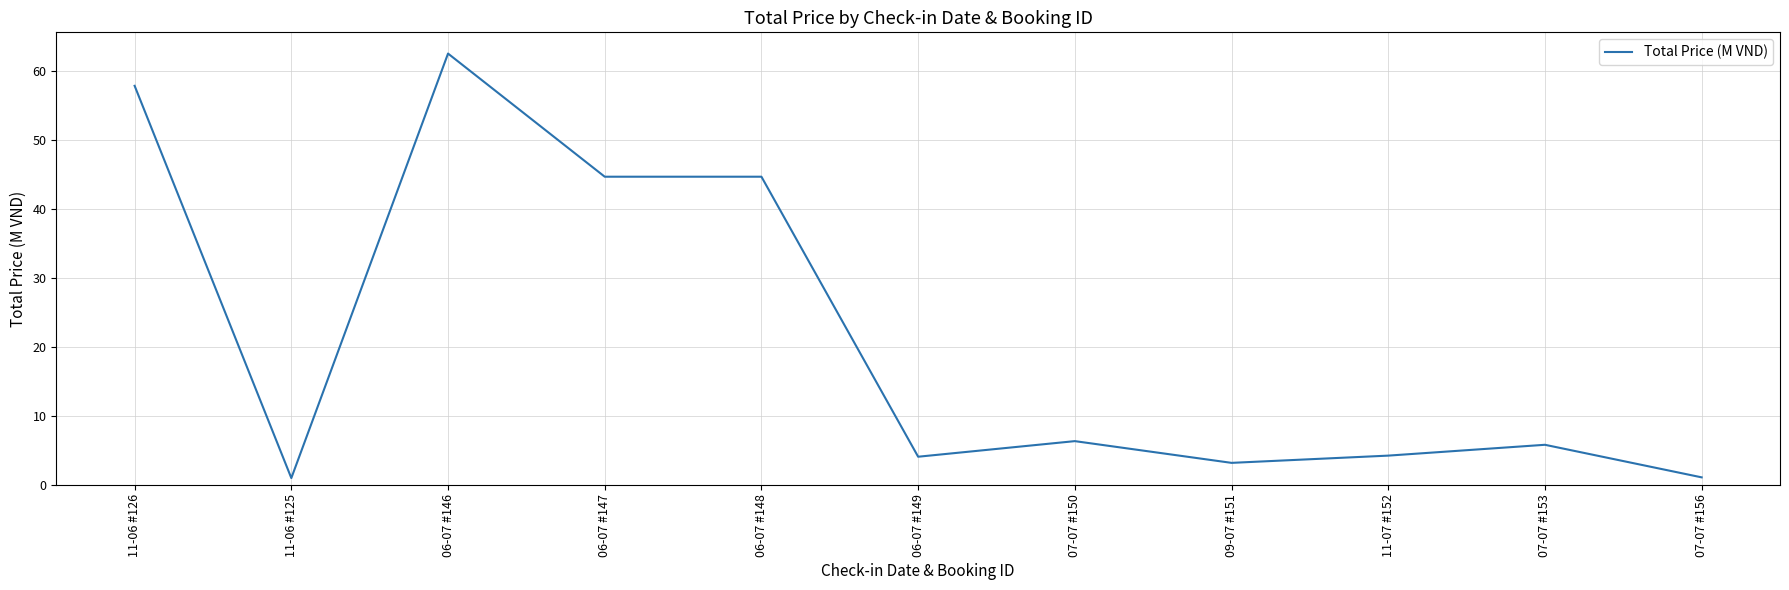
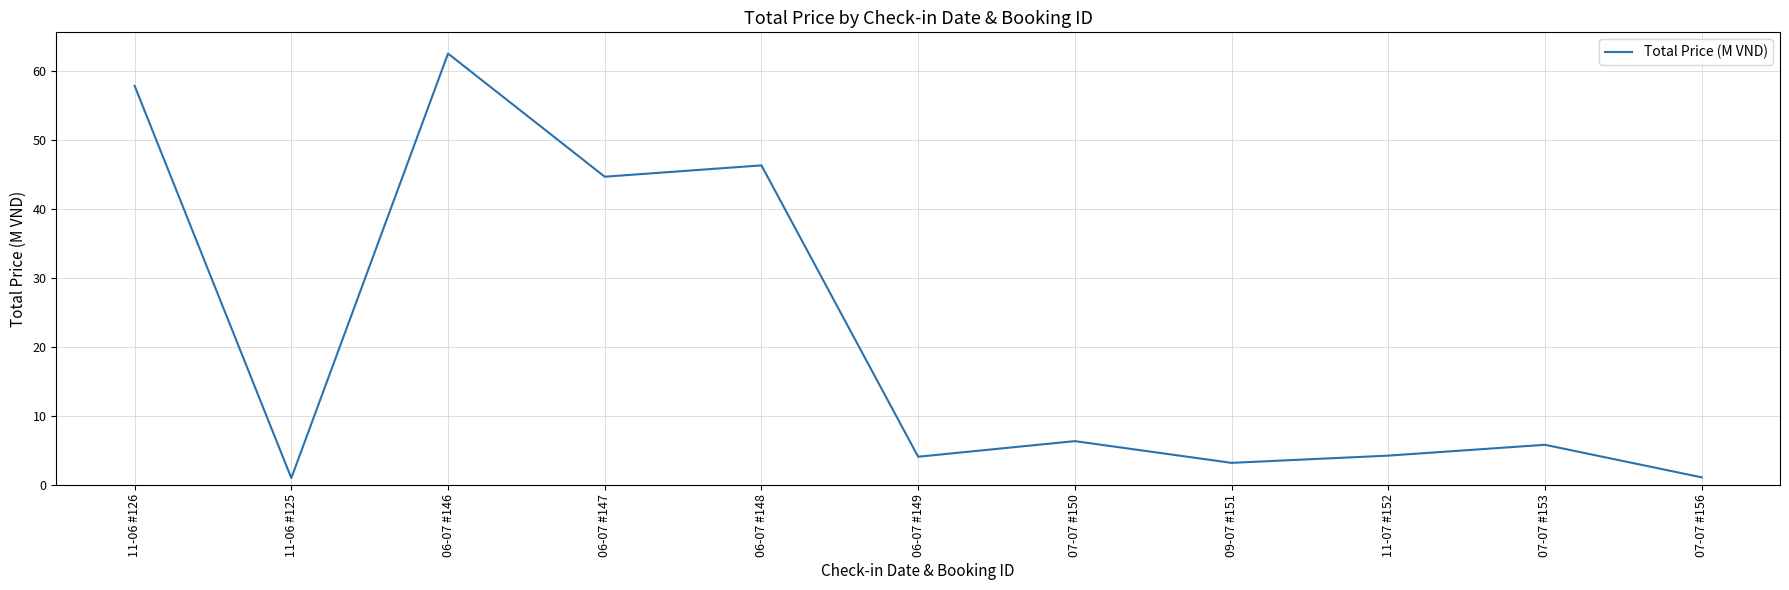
06-07 #148: 45 -> 46
